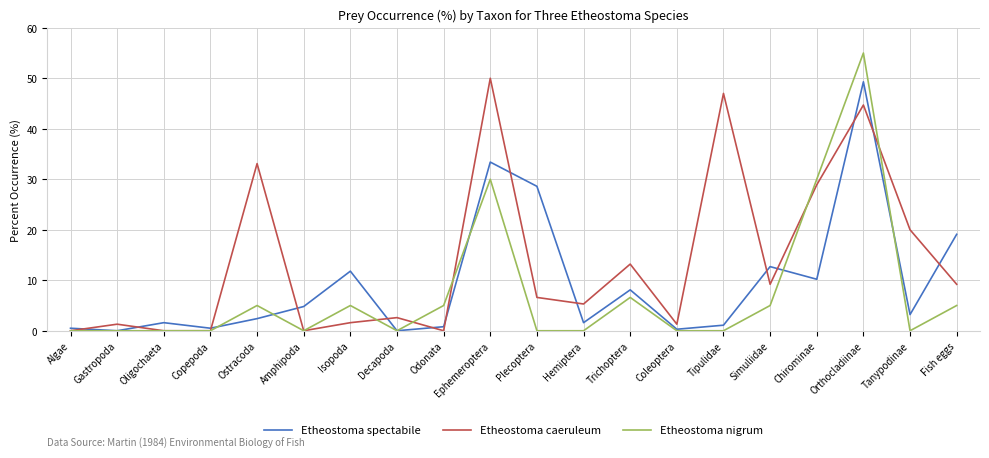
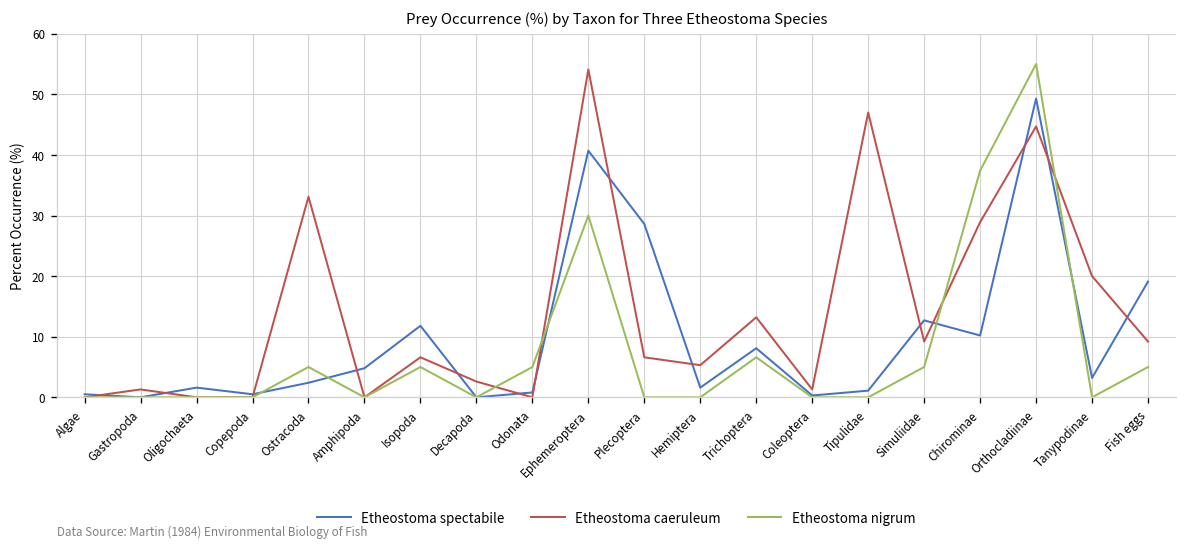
Etheostoma caeruleum, Isopoda: 2 -> 7
Etheostoma spectabile, Ephemeroptera: 33 -> 41
Etheostoma caeruleum, Ephemeroptera: 50 -> 54
Etheostoma nigrum, Chirominae: 30 -> 37
